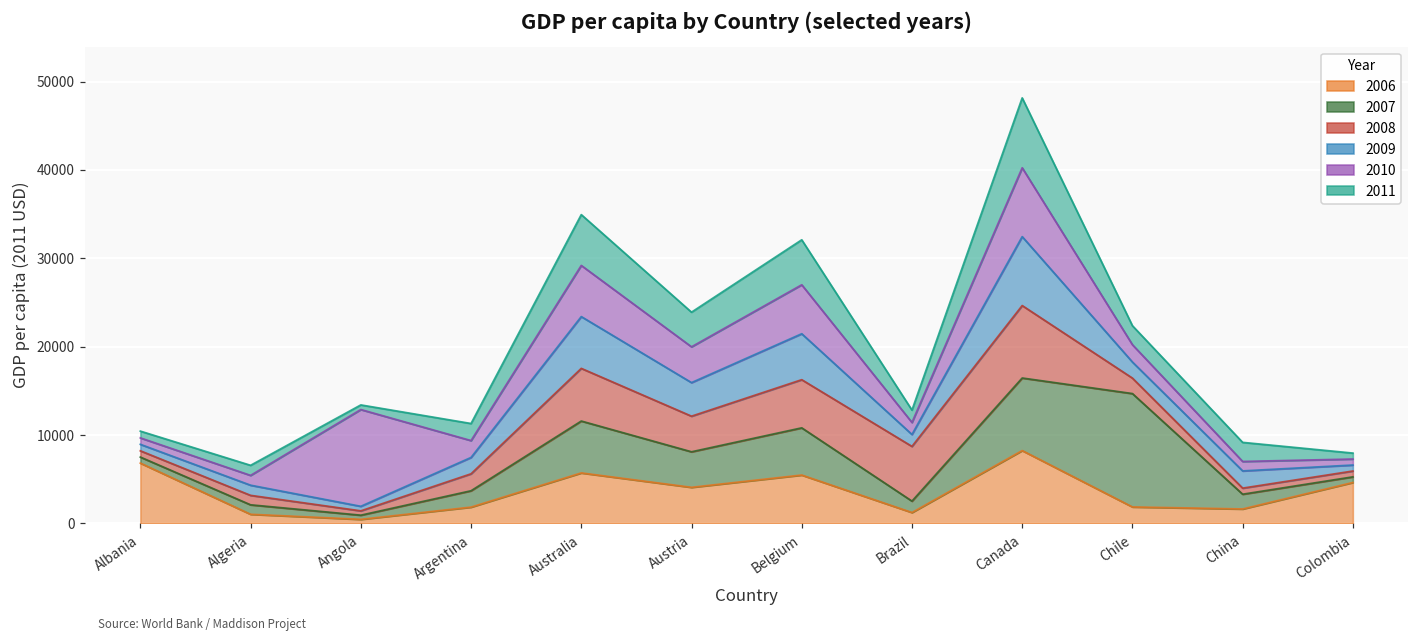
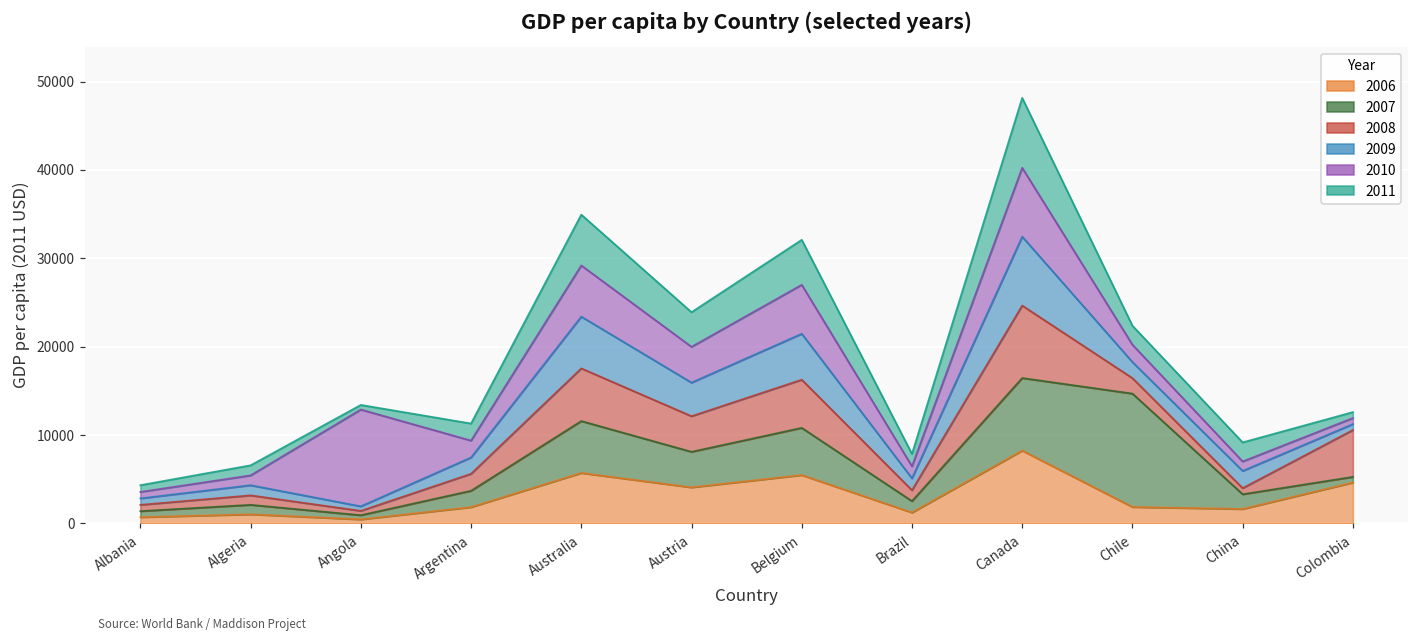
2006, Albania: 7000 -> 1000
2008, Brazil: 6000 -> 1000
2008, Colombia: 1000 -> 5000
